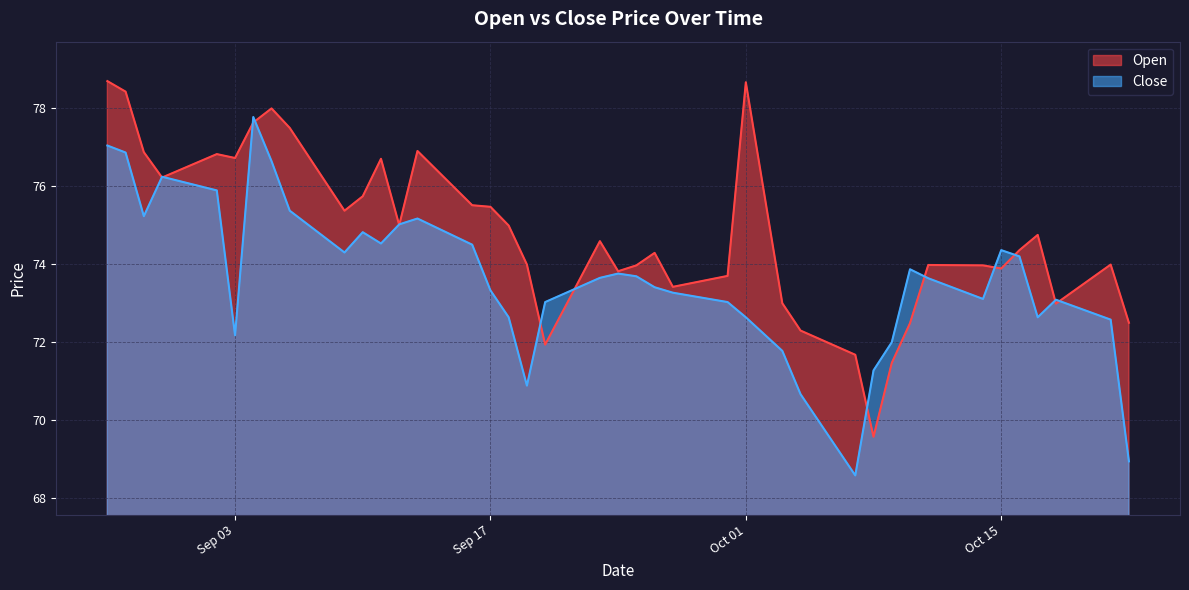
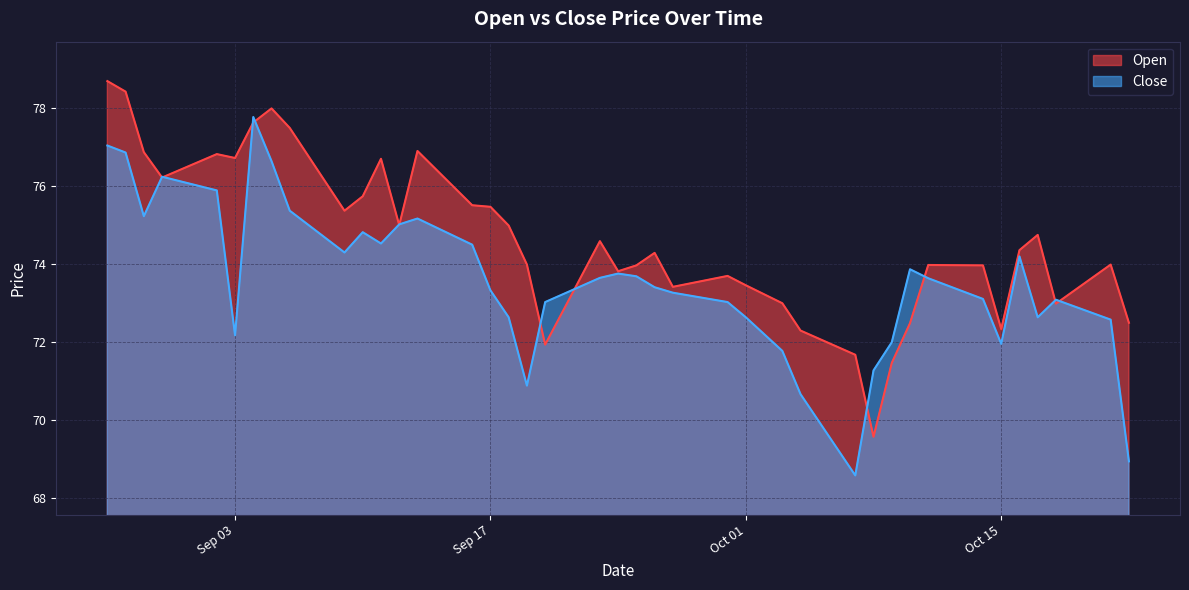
Open, Oct 01: 78.7 -> 73.5
Open, Oct 15: 73.9 -> 72.3
Close, Oct 15: 74.4 -> 72.0
